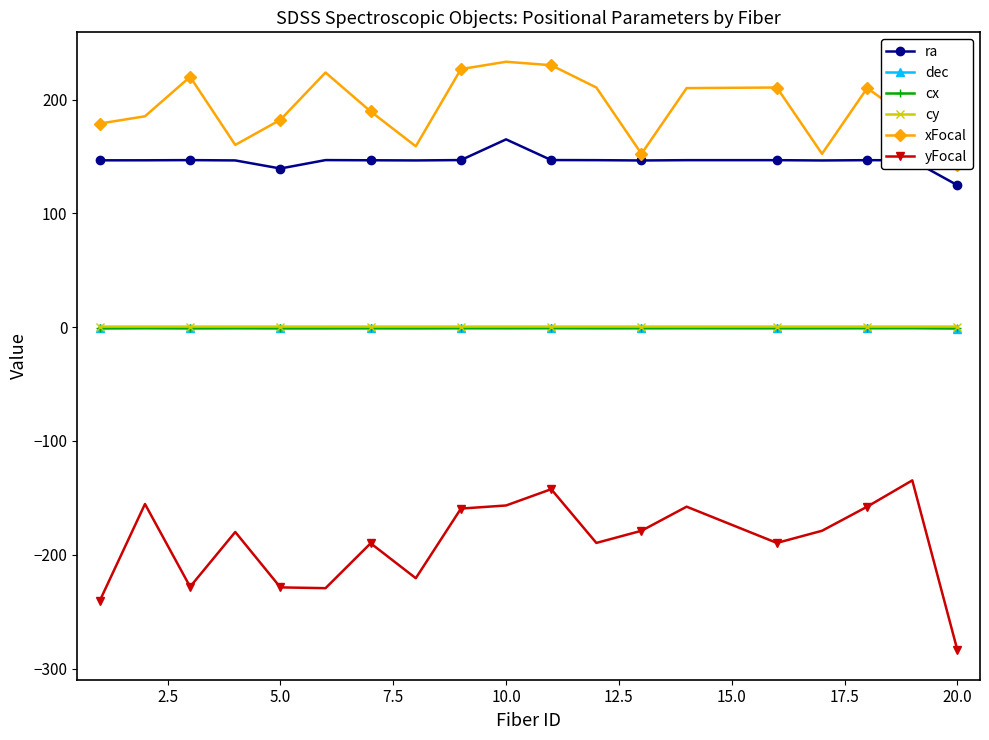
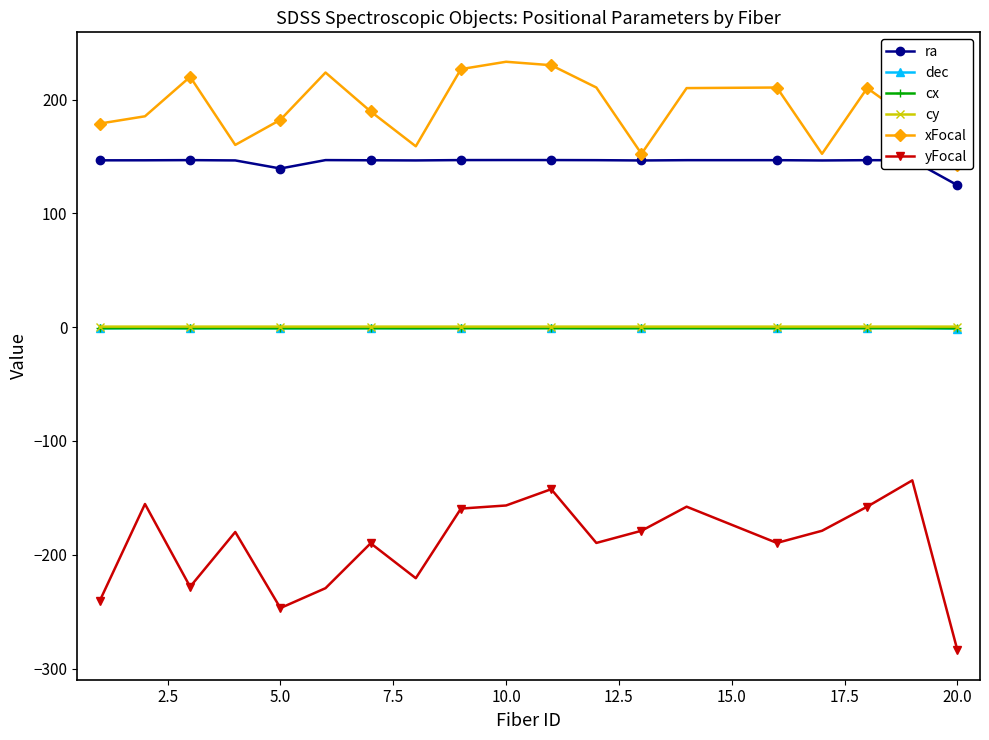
yFocal, 5.0: -229 -> -247
ra, 10.0: 165 -> 147
